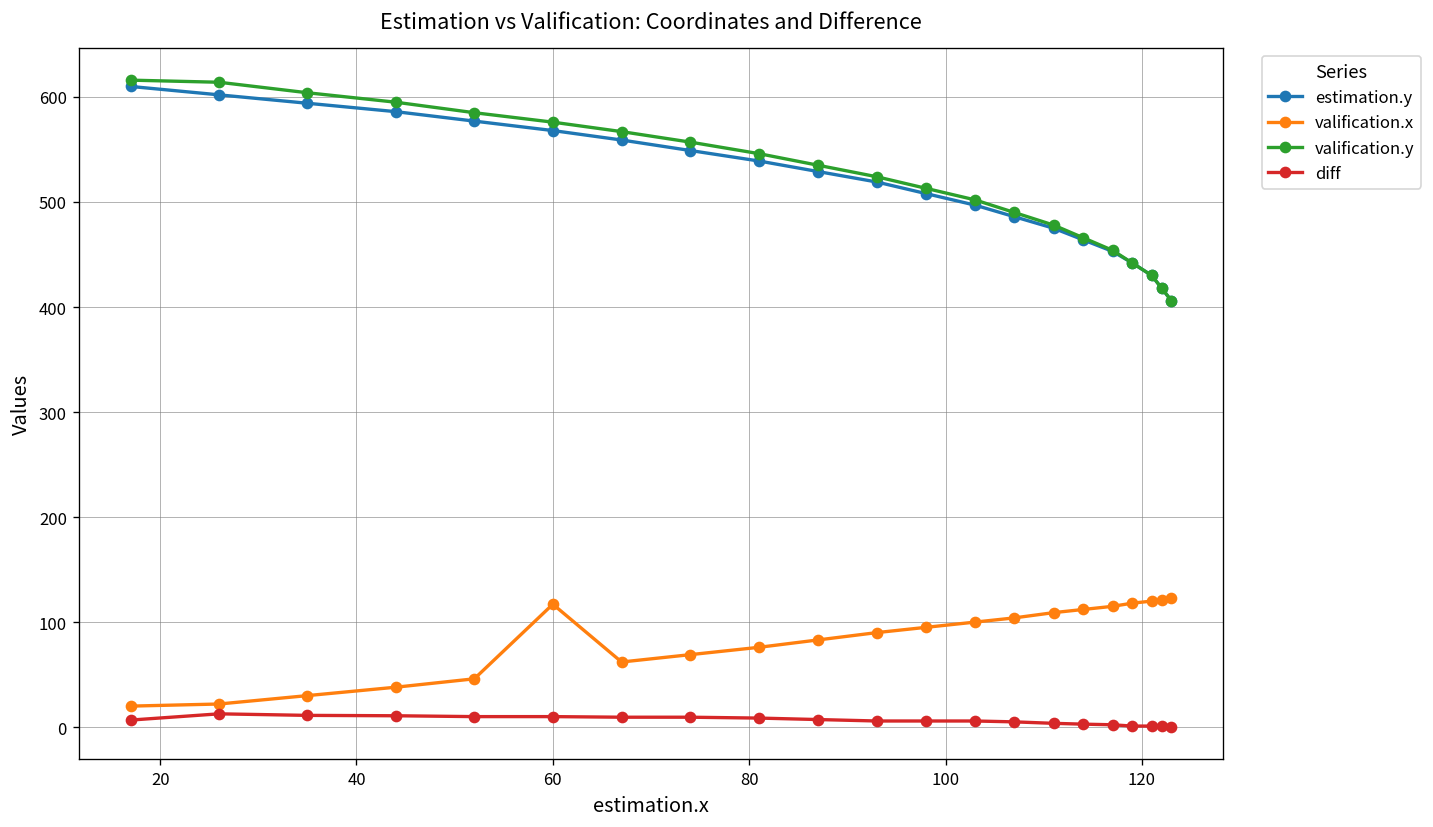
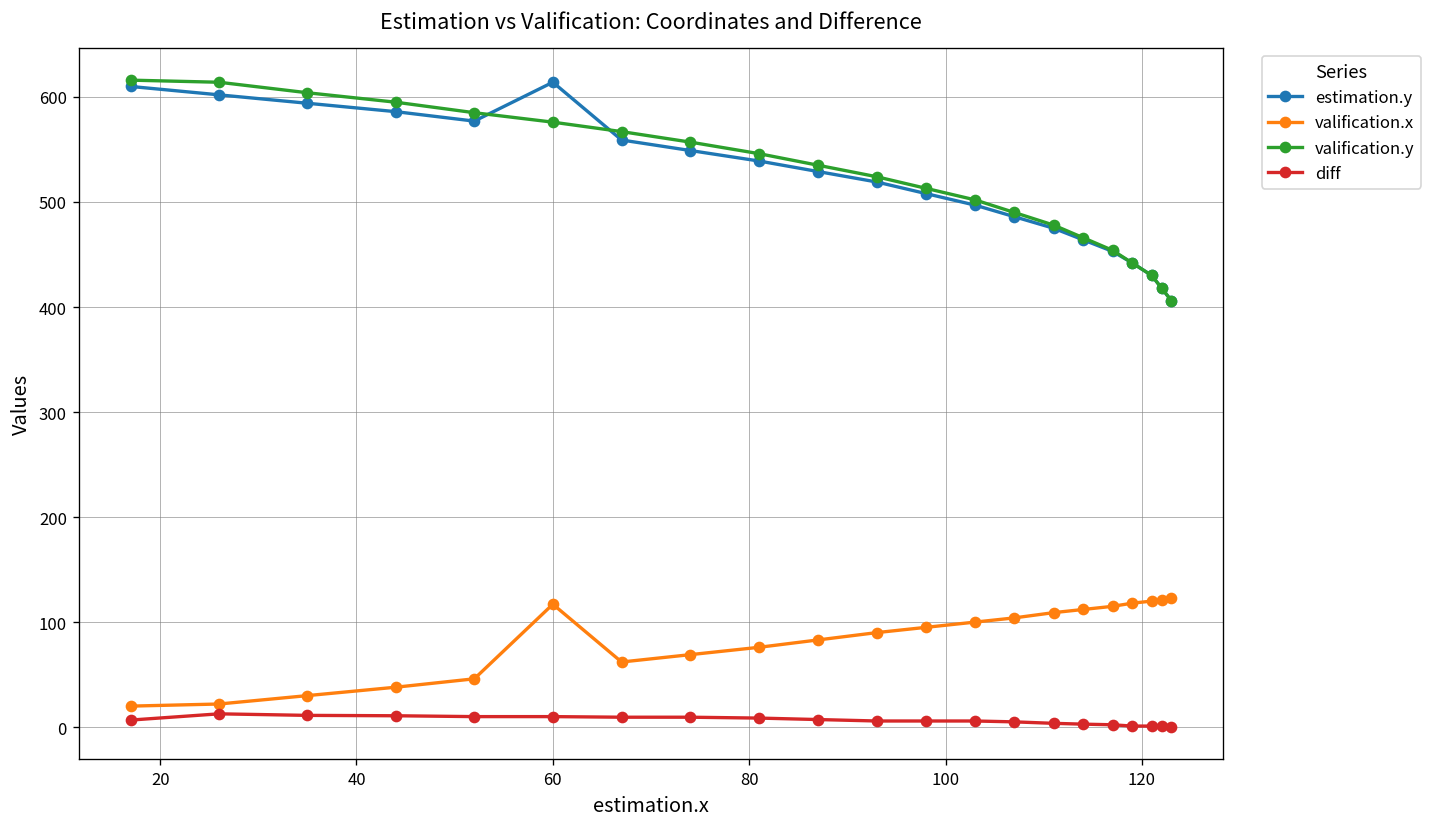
estimation.y, 60: 570 -> 610
